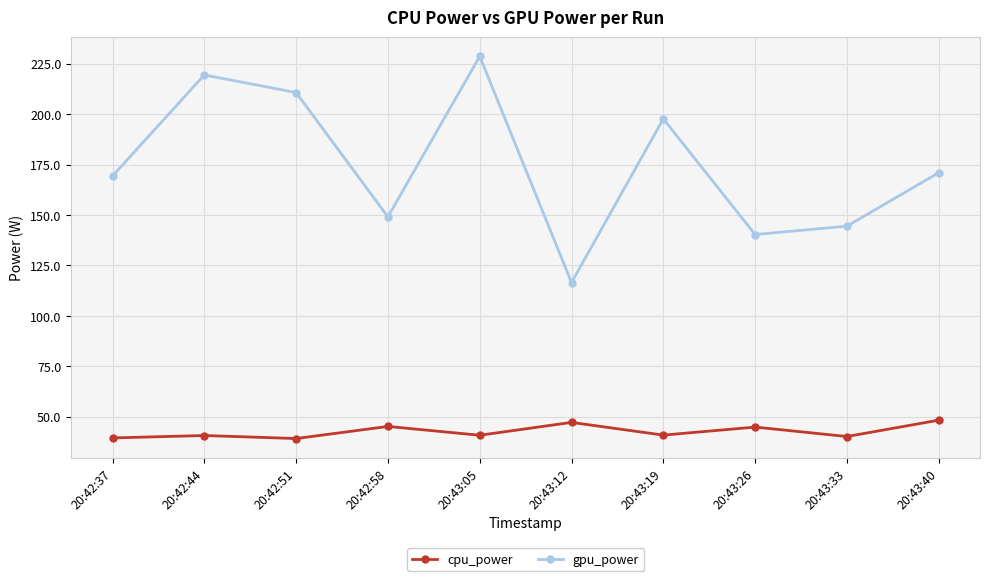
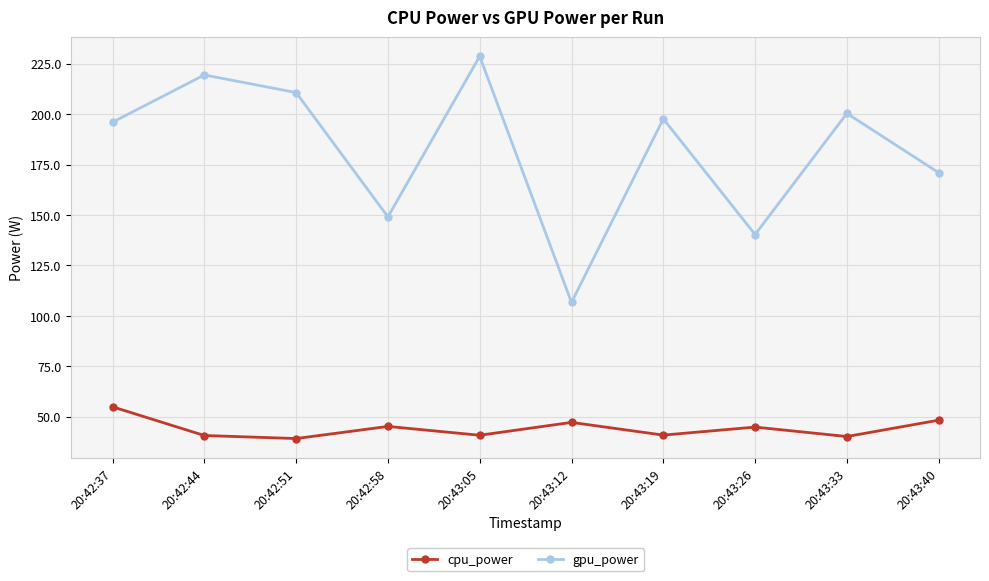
cpu_power, 20:42:37: 39 -> 55
gpu_power, 20:42:37: 169 -> 196
gpu_power, 20:43:12: 116 -> 107
gpu_power, 20:43:33: 144 -> 200
